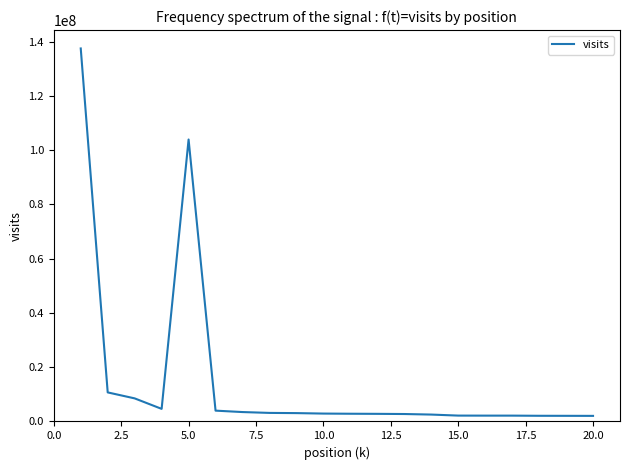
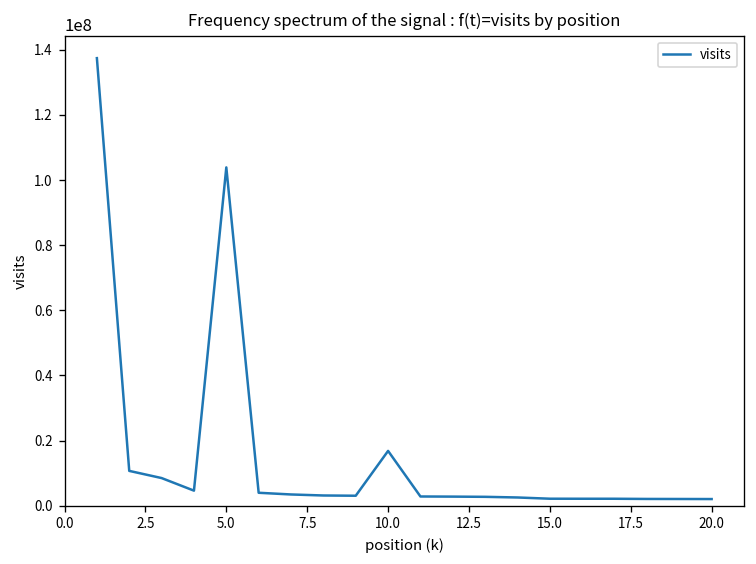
10.0: 3000000 -> 17000000
